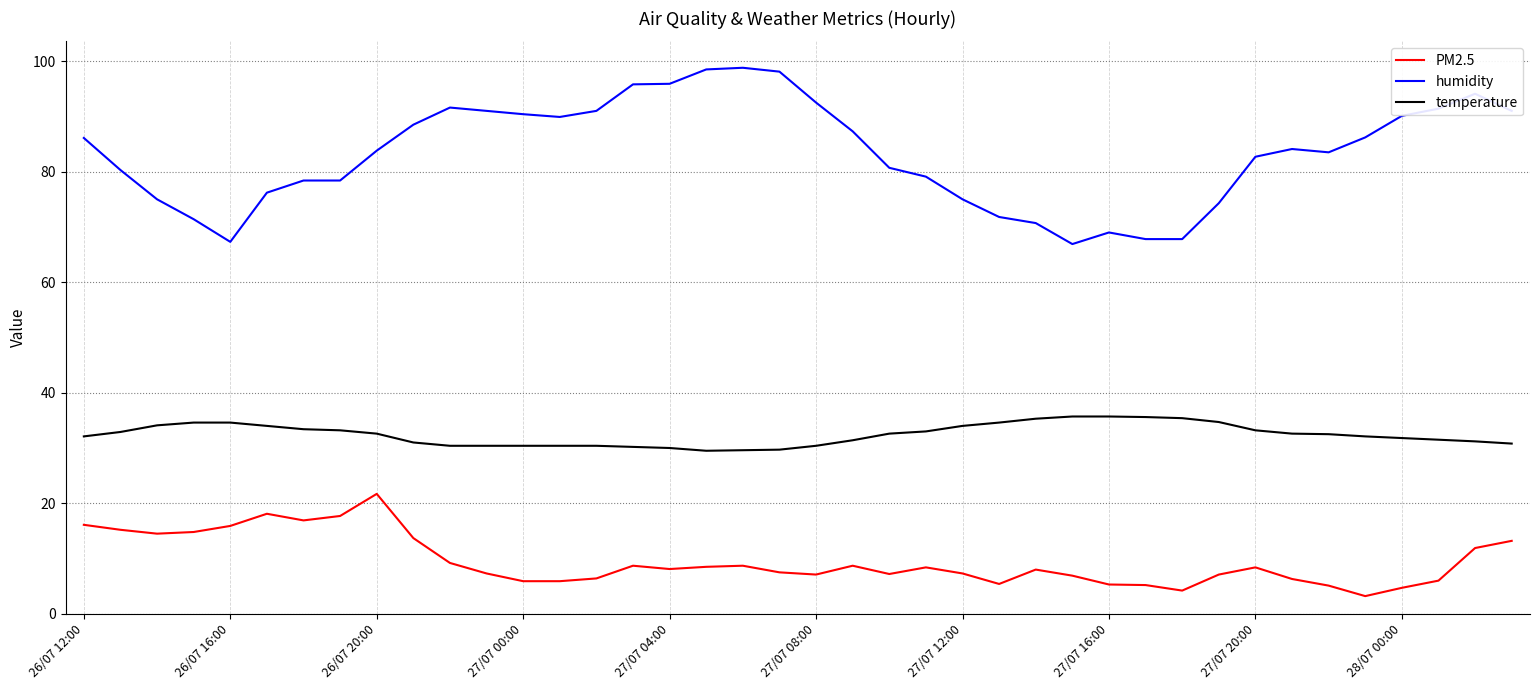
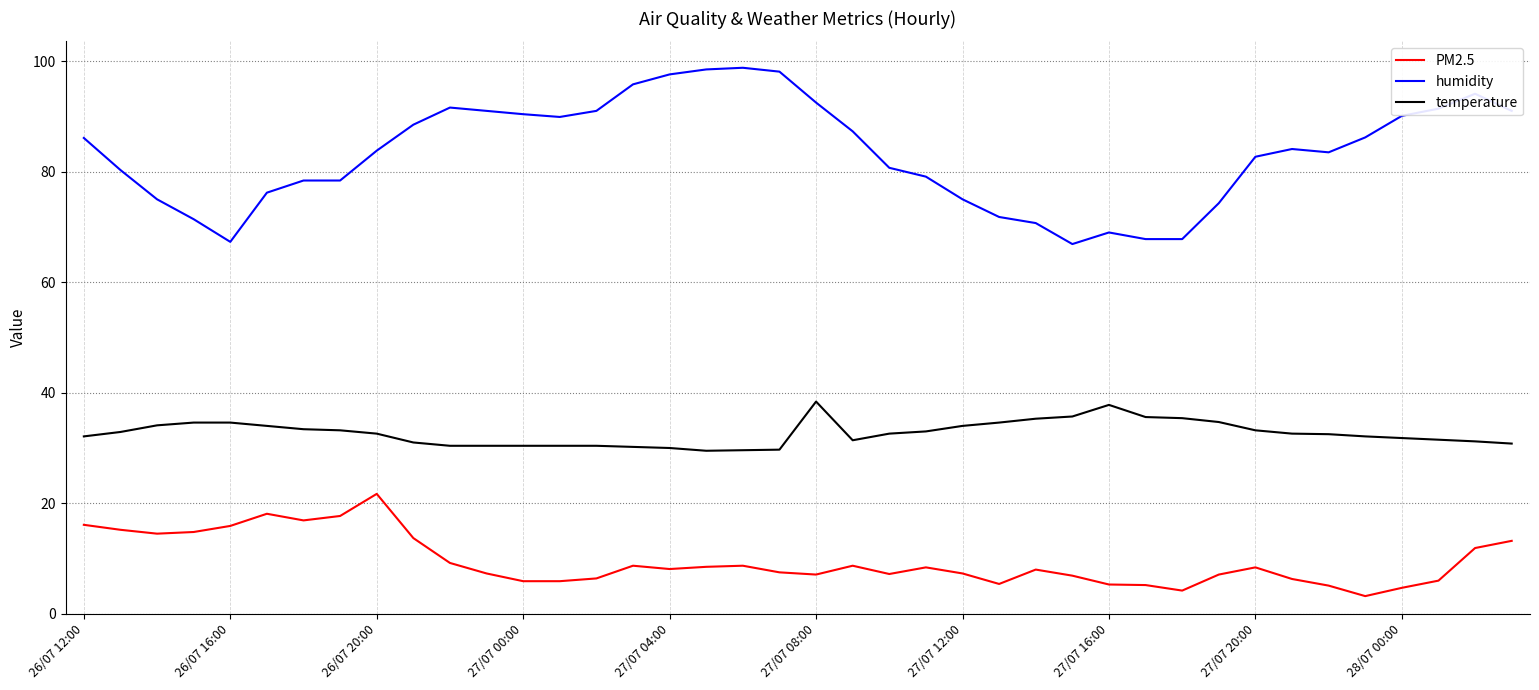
humidity, 27/07 04:00: 96 -> 98
temperature, 27/07 08:00: 30 -> 38
temperature, 27/07 16:00: 36 -> 38
